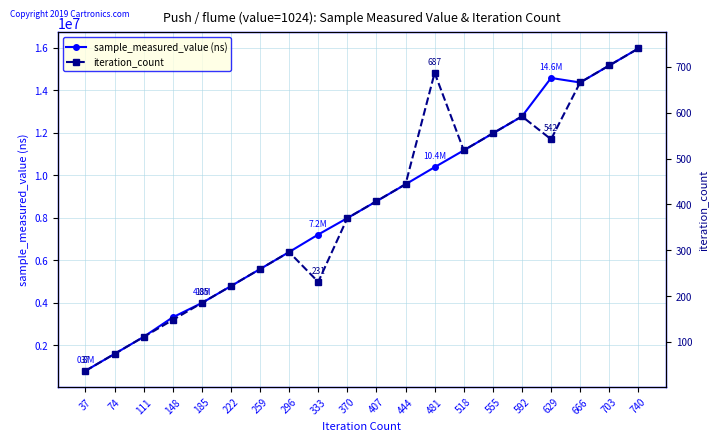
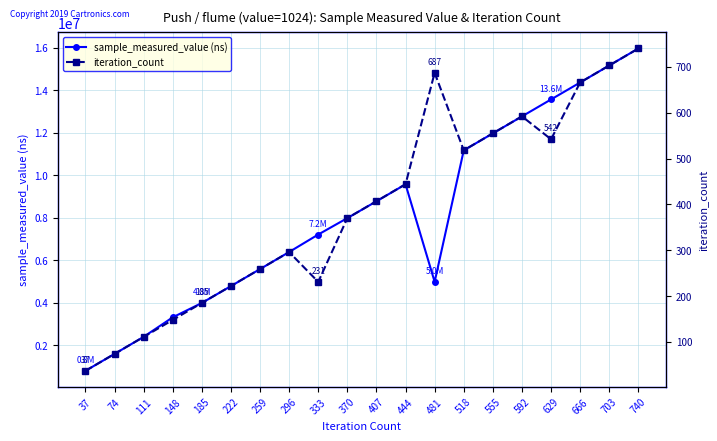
sample_measured_value (ns), 481: 10.4M -> 5.0M
sample_measured_value (ns), 629: 14.6M -> 13.6M
